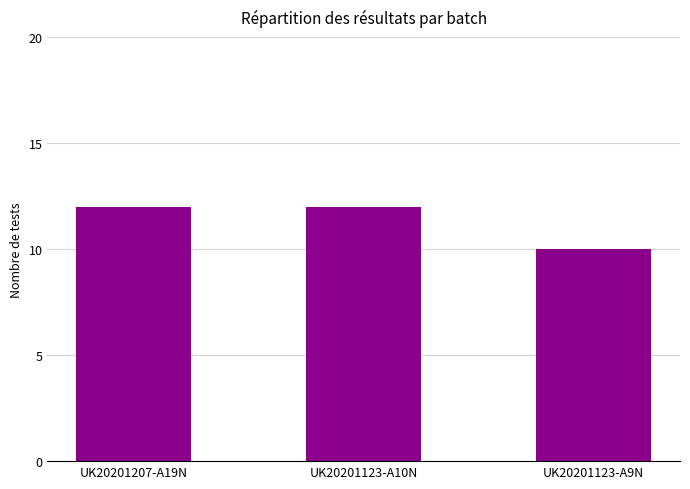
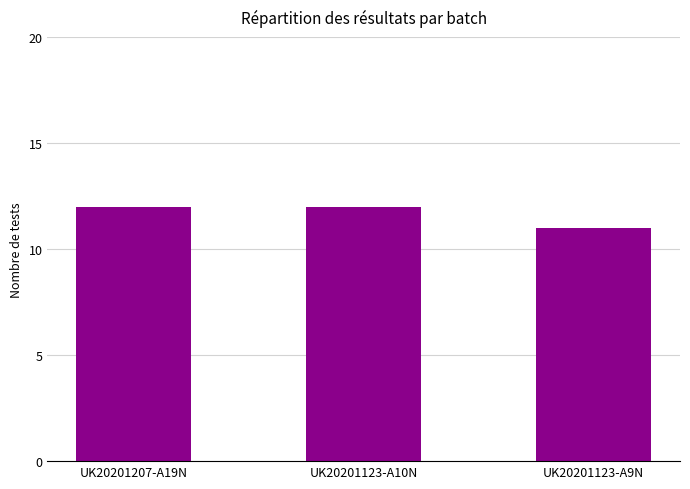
UK20201123-A9N: 10 -> 11
